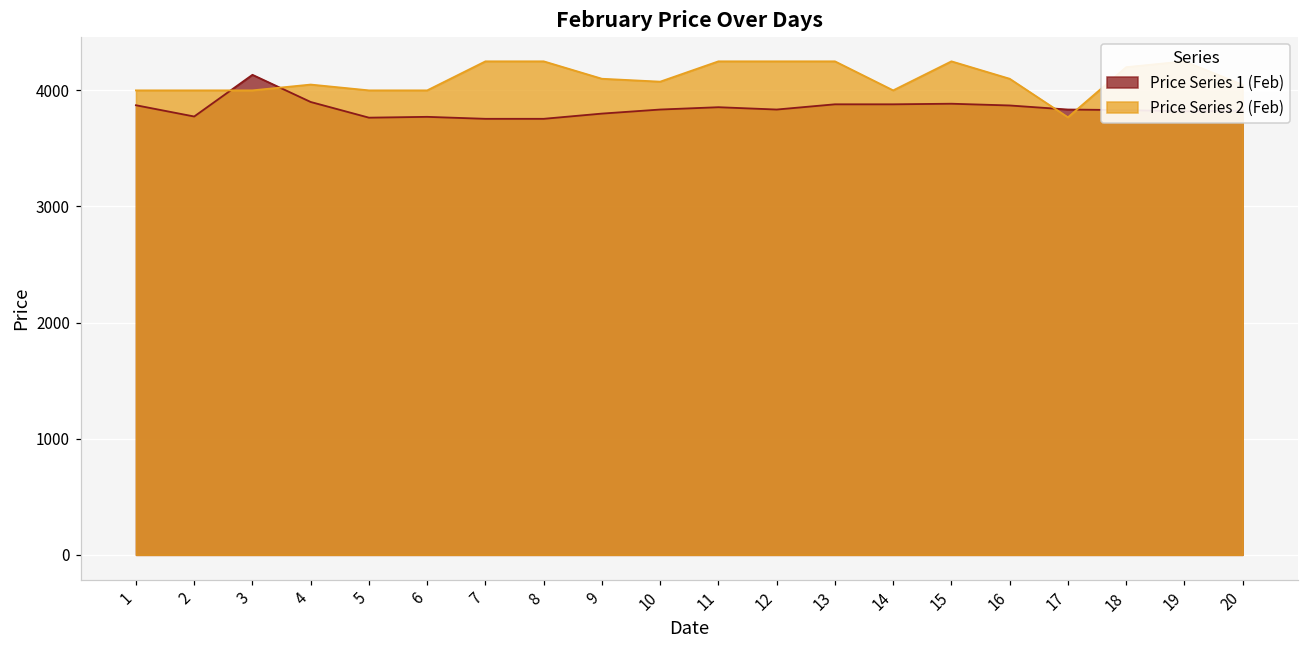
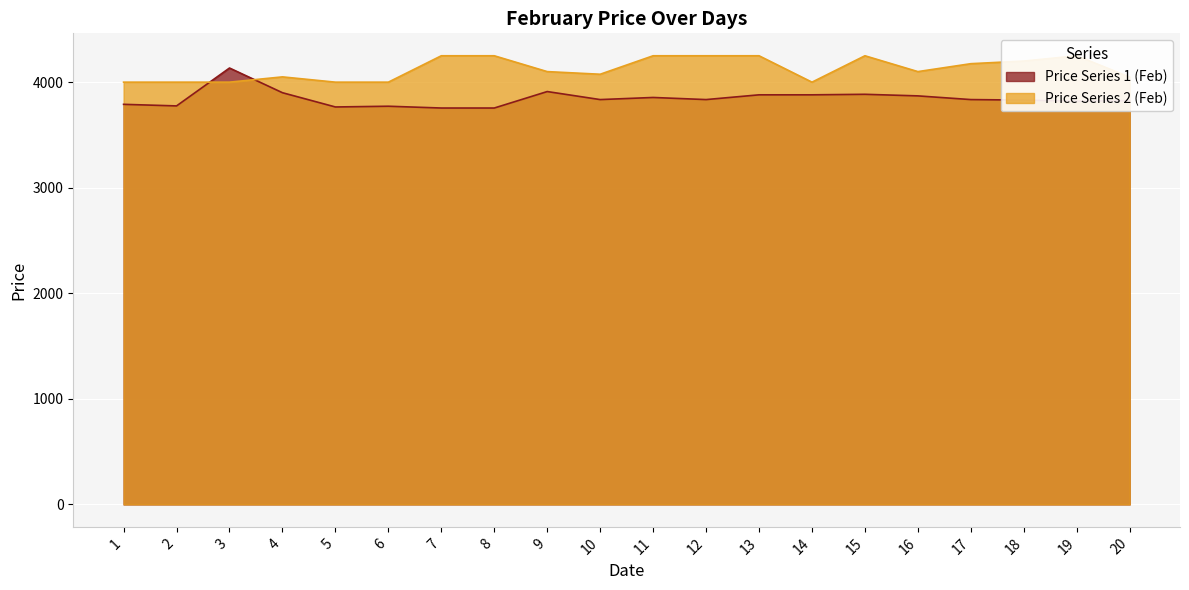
Price Series 1 (Feb), 1: 3870 -> 3790
Price Series 1 (Feb), 9: 3800 -> 3910
Price Series 2 (Feb), 17: 3770 -> 4180
